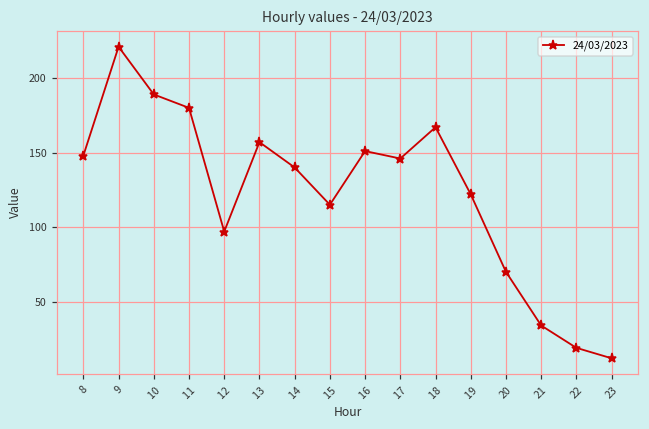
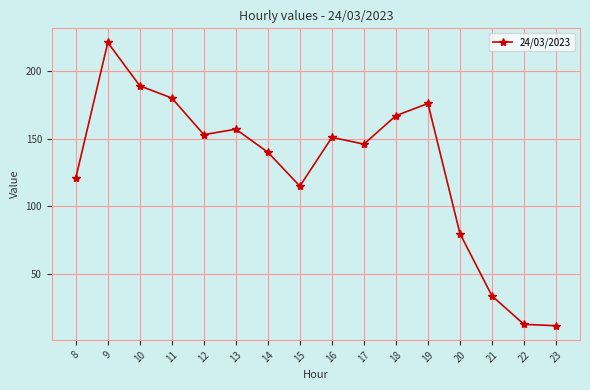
8: 148 -> 121
12: 97 -> 153
19: 122 -> 176
20: 70 -> 80
22: 19 -> 13
